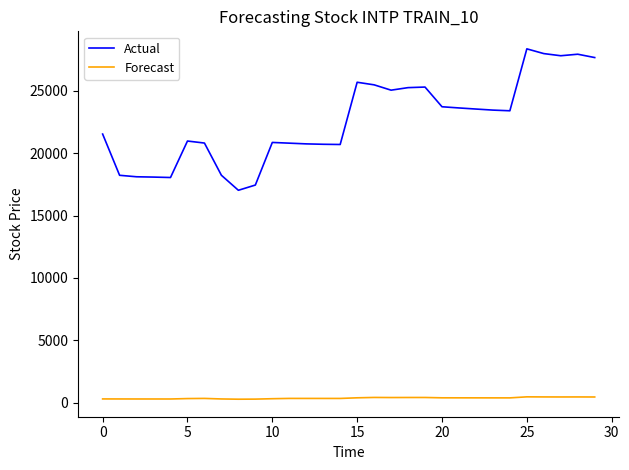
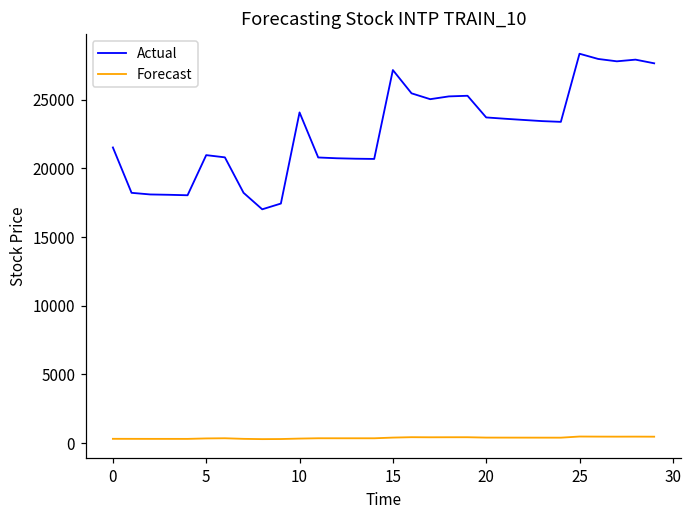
Actual, 10: 20900 -> 24100
Actual, 15: 25700 -> 27200
